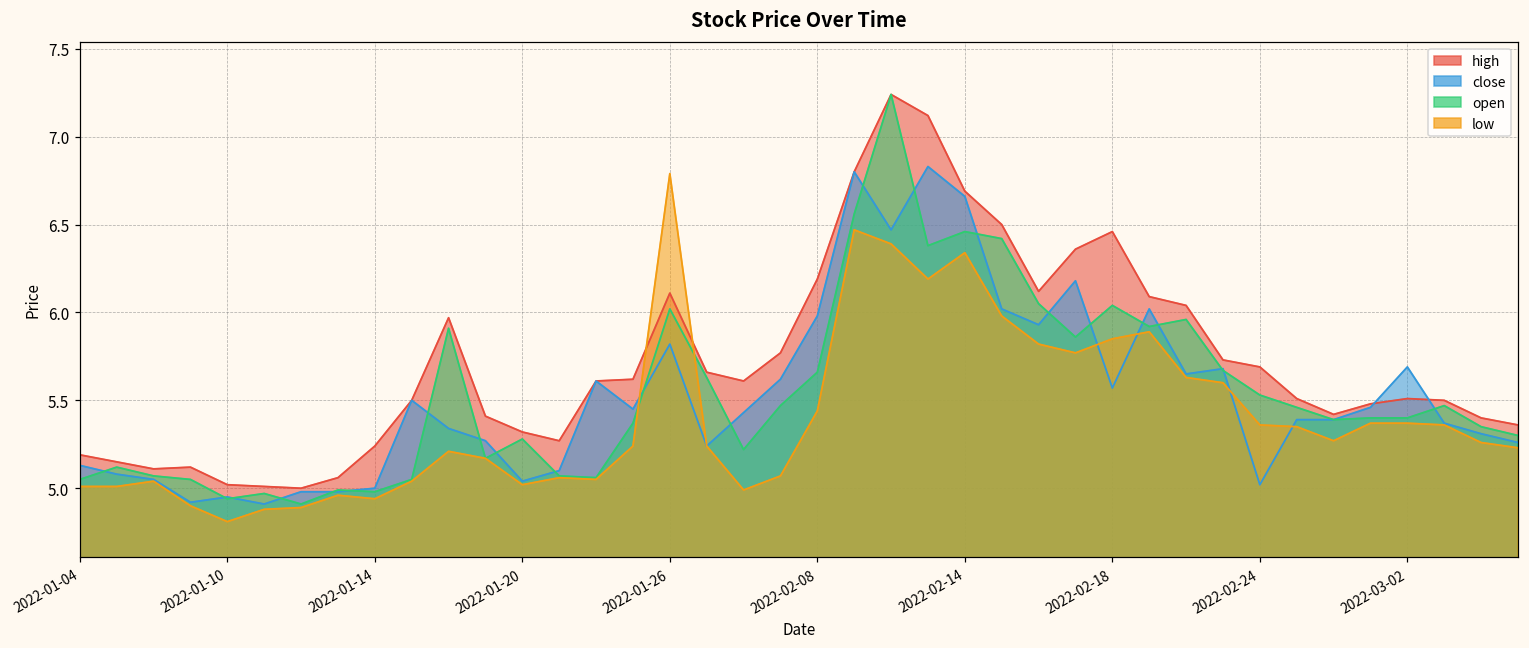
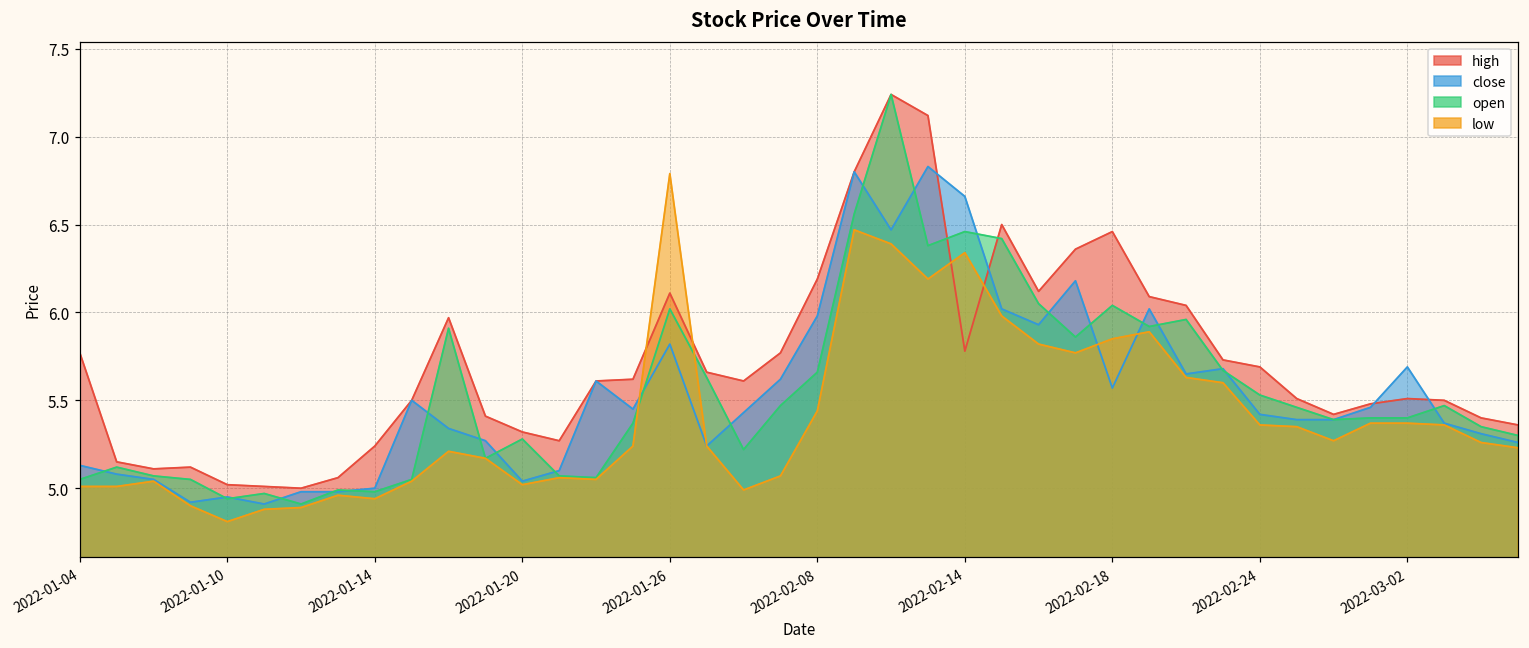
high, 2022-01-04: 5.19 -> 5.77
high, 2022-02-14: 6.69 -> 5.78
close, 2022-02-24: 5.02 -> 5.42
